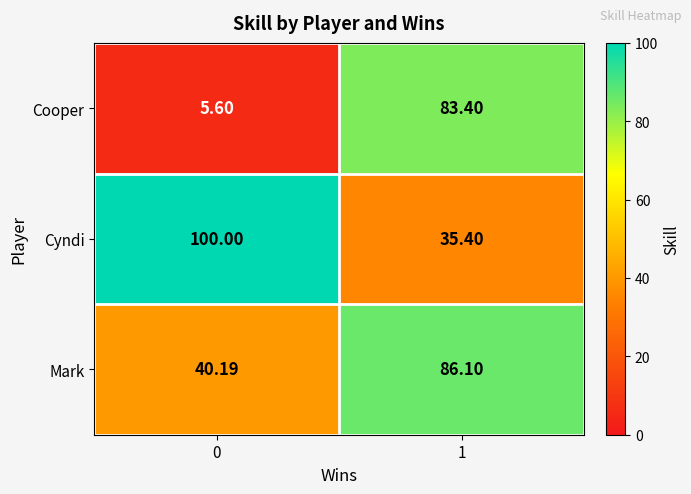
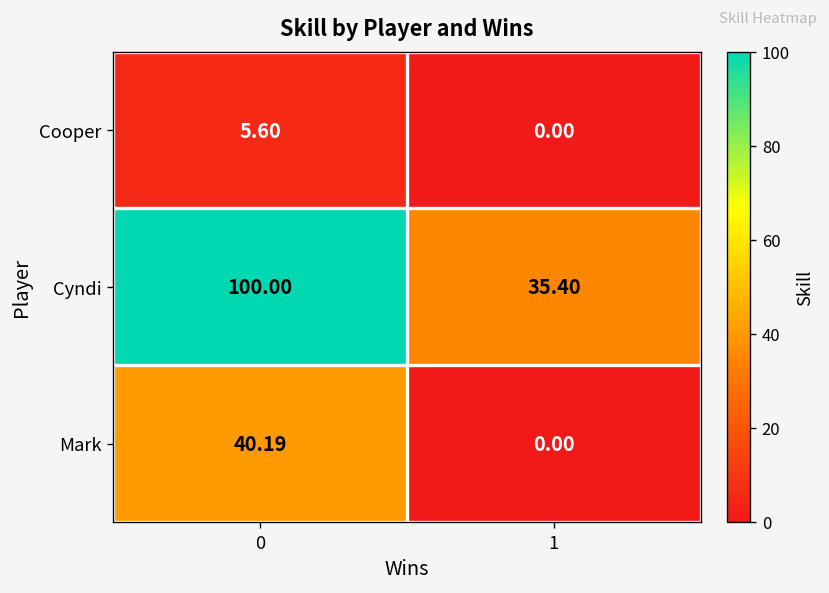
Cooper, 1: 83.40 -> 0.00
Mark, 1: 86.10 -> 0.00
